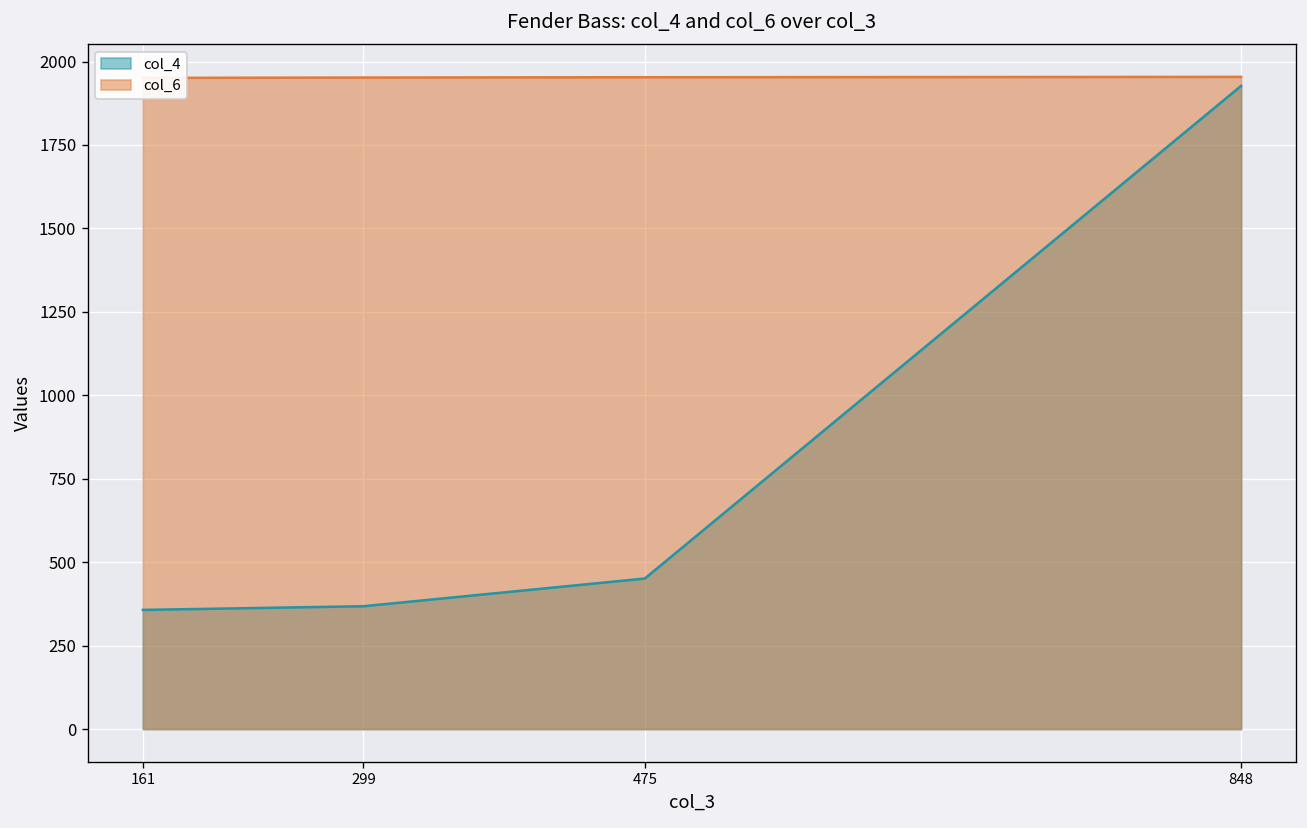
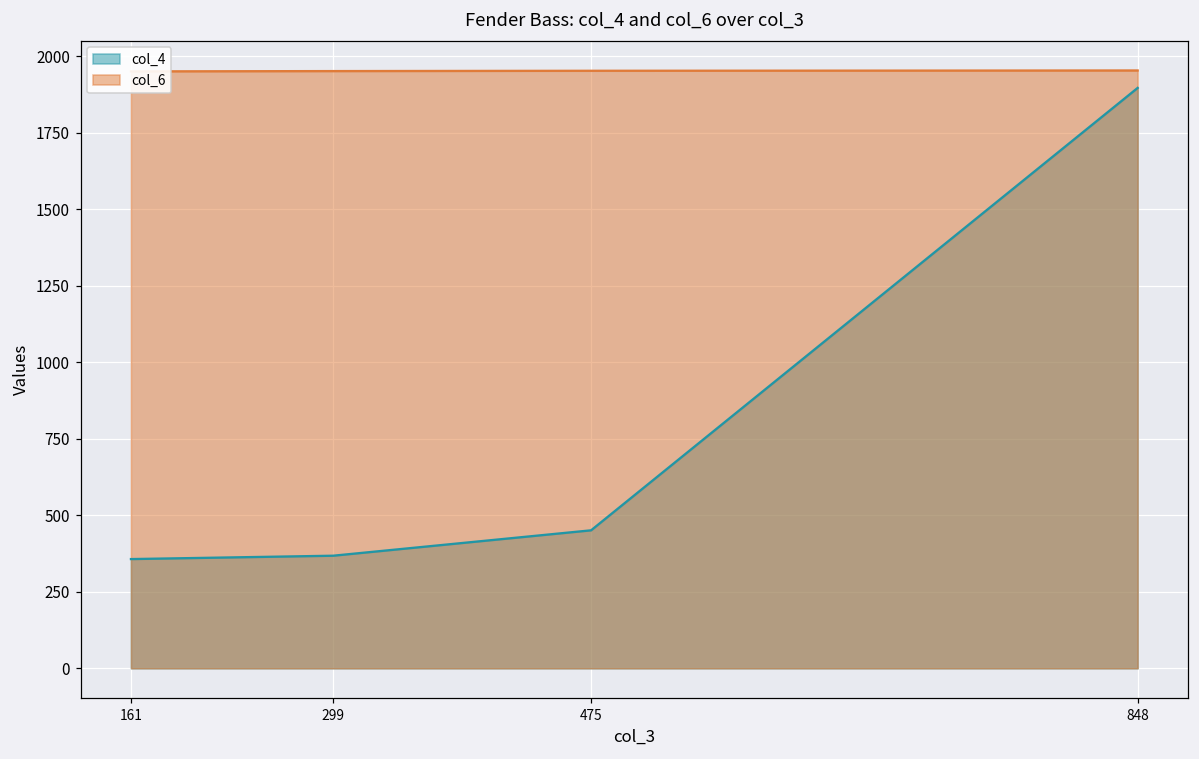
col_4, 848: 1930 -> 1900
